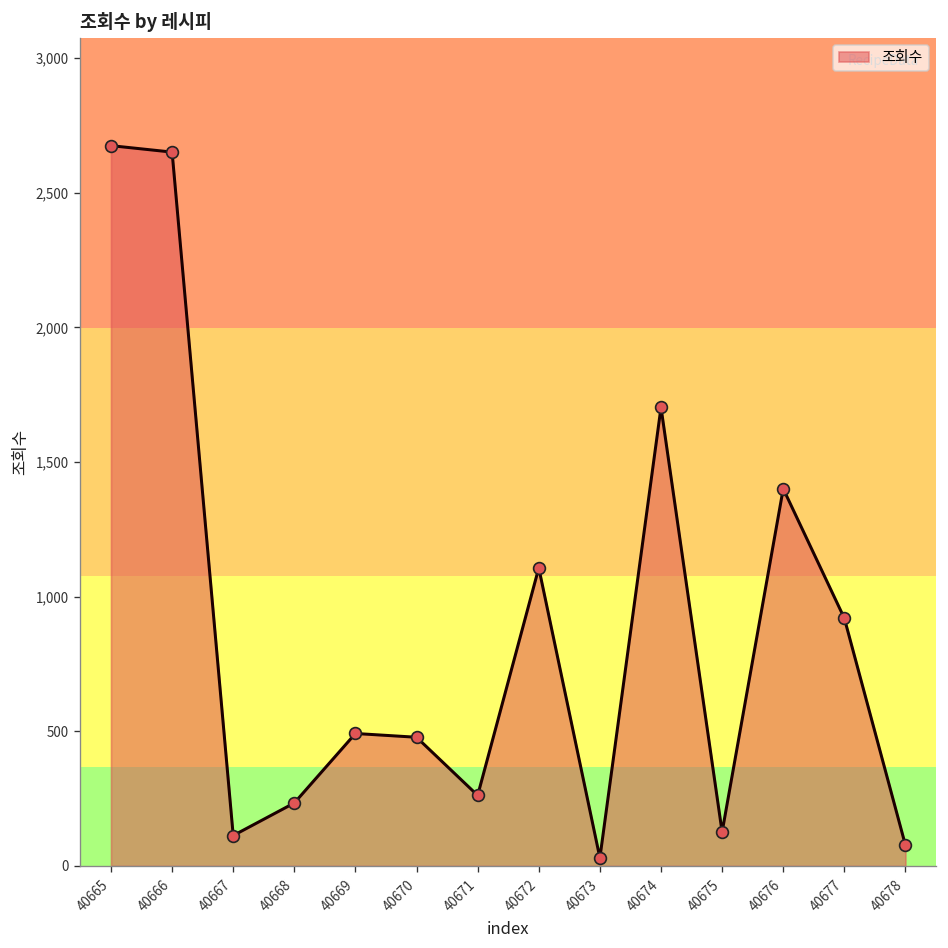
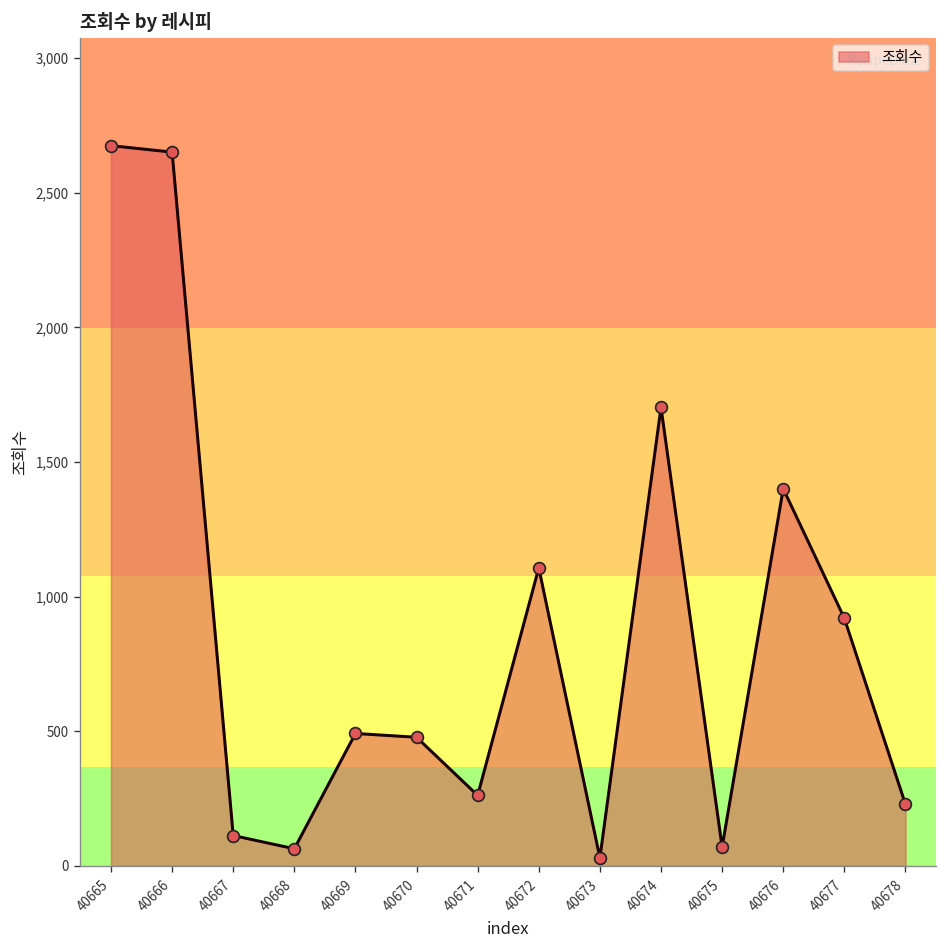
40668: 230 -> 60
40675: 130 -> 70
40678: 80 -> 230
